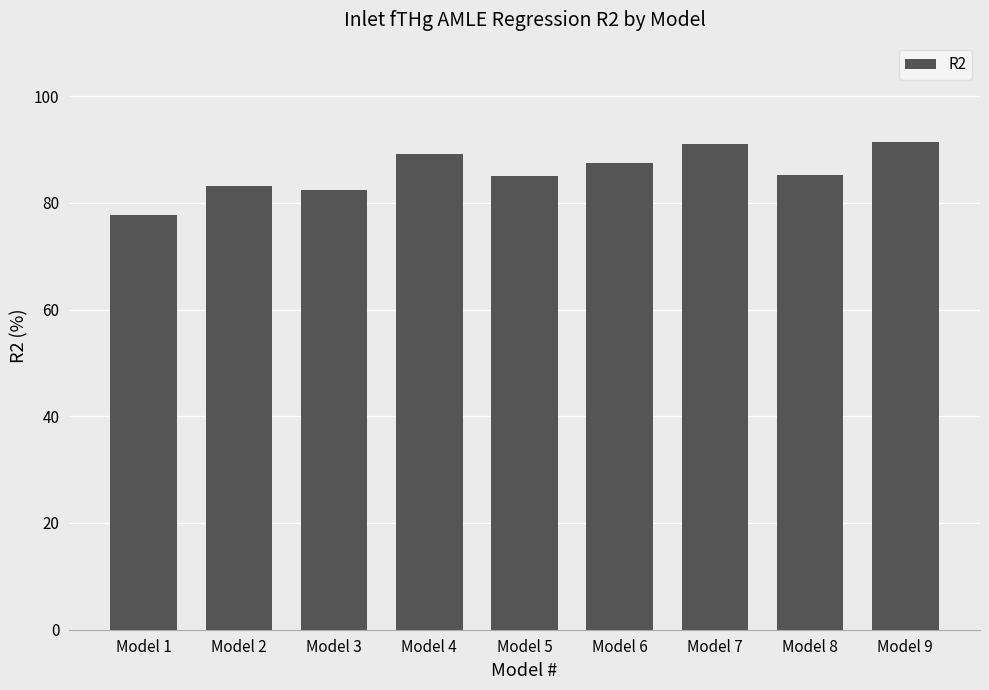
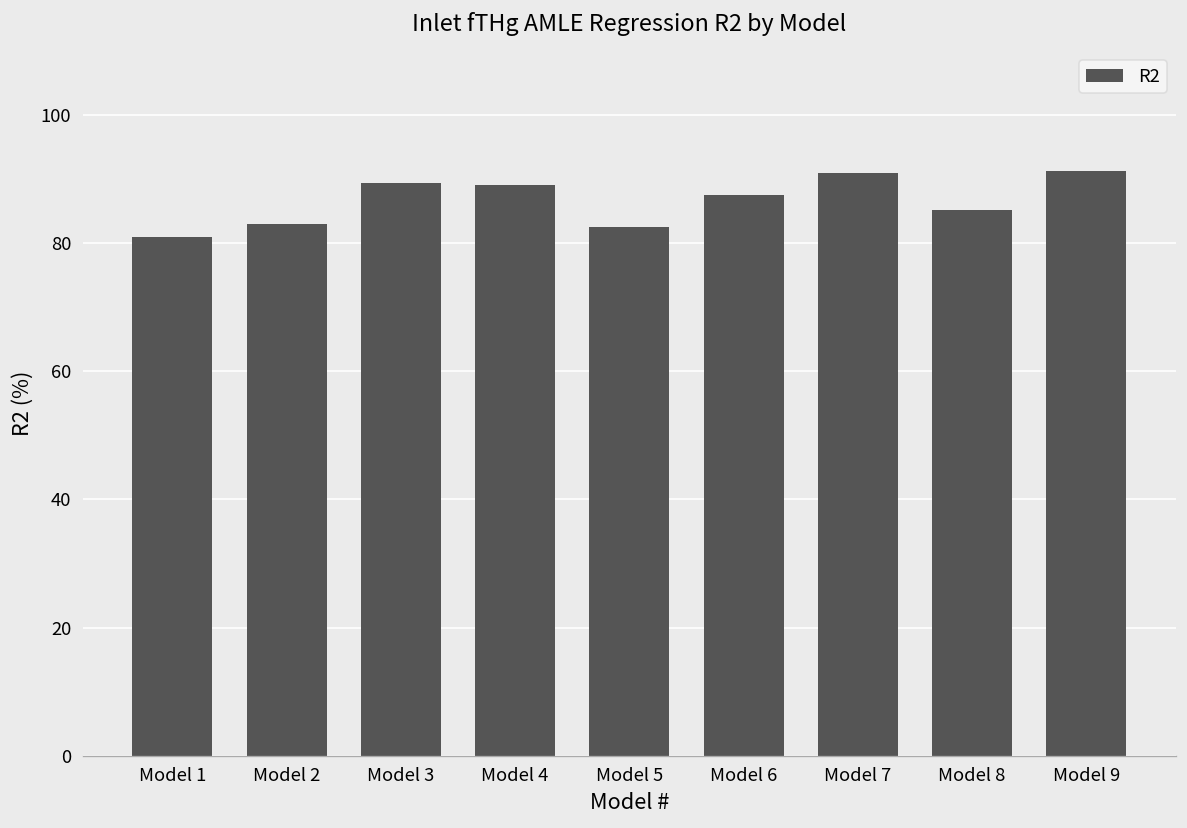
Model 1: 78 -> 81
Model 3: 82 -> 89
Model 5: 85 -> 83
